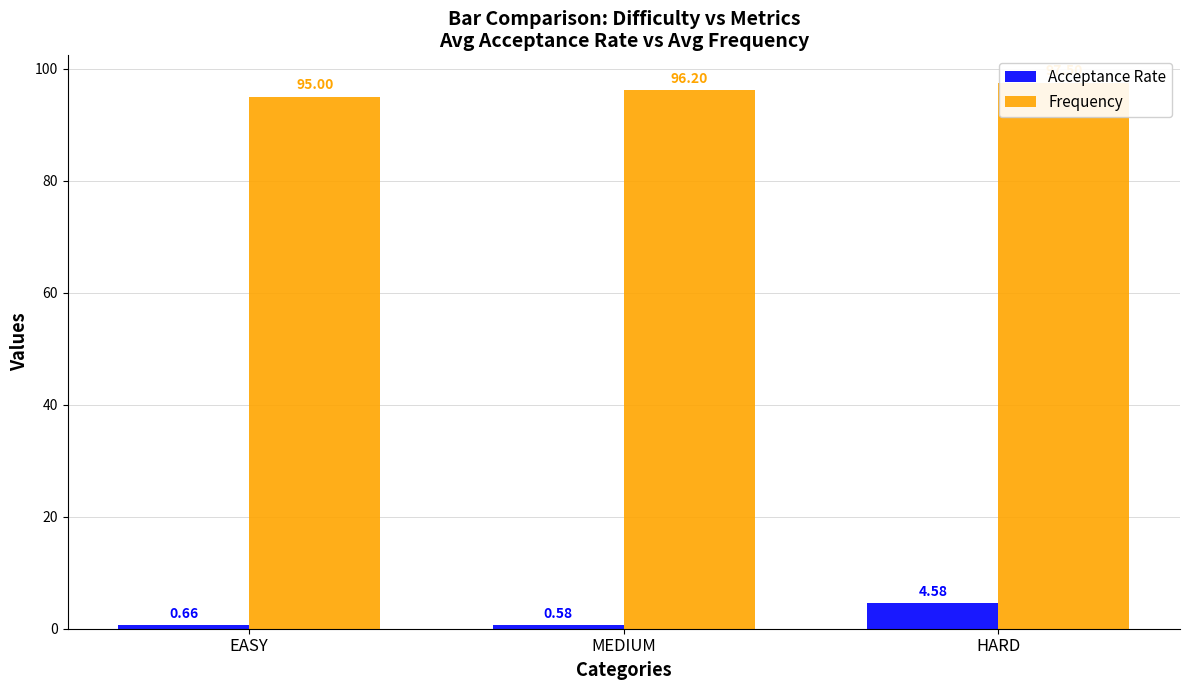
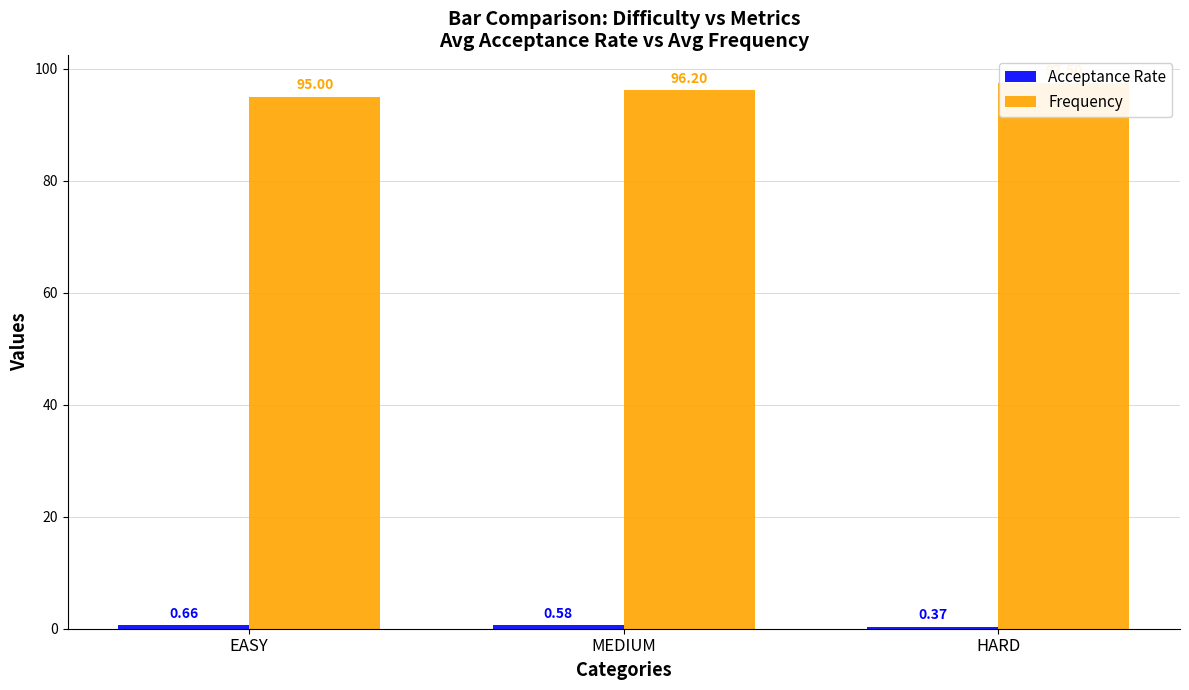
Acceptance Rate, HARD: 4.58 -> 0.37
